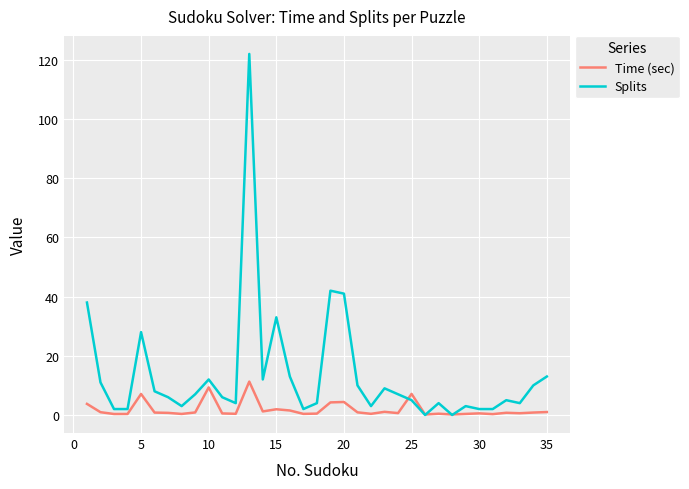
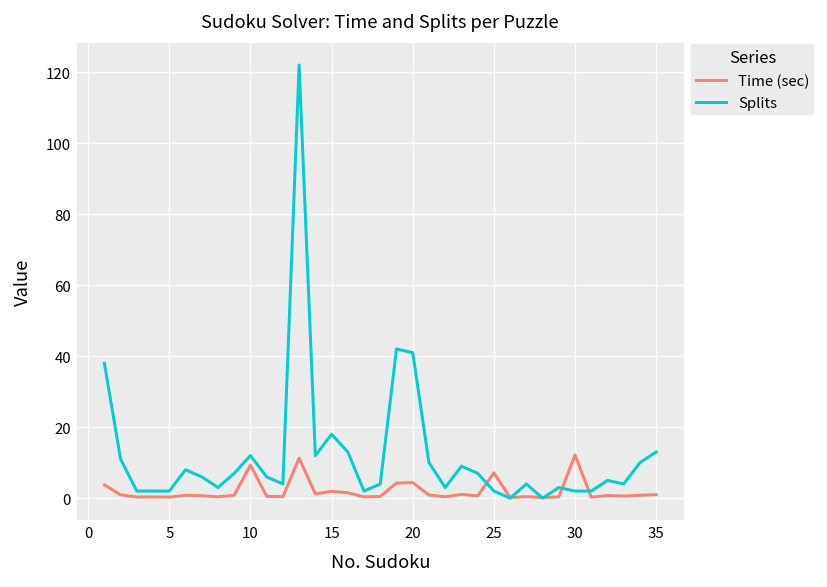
Time (sec), 5: 7 -> 0
Splits, 5: 28 -> 2
Splits, 15: 33 -> 18
Splits, 25: 5 -> 2
Time (sec), 30: 1 -> 12
